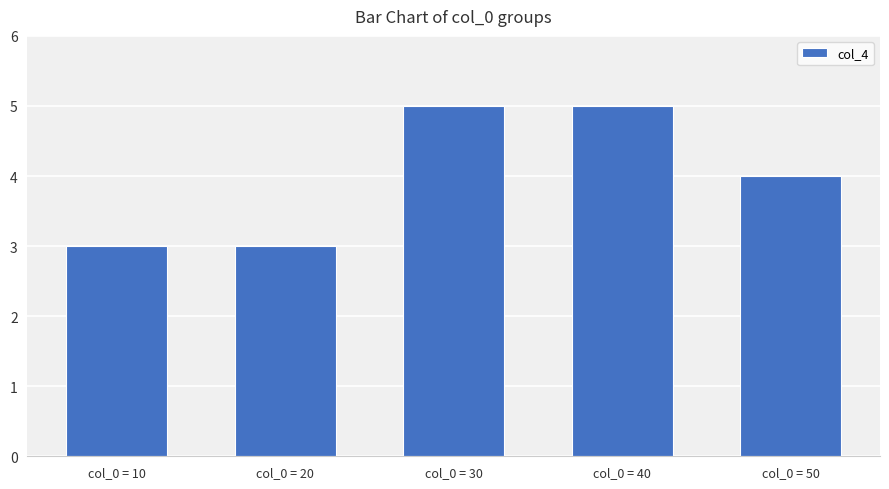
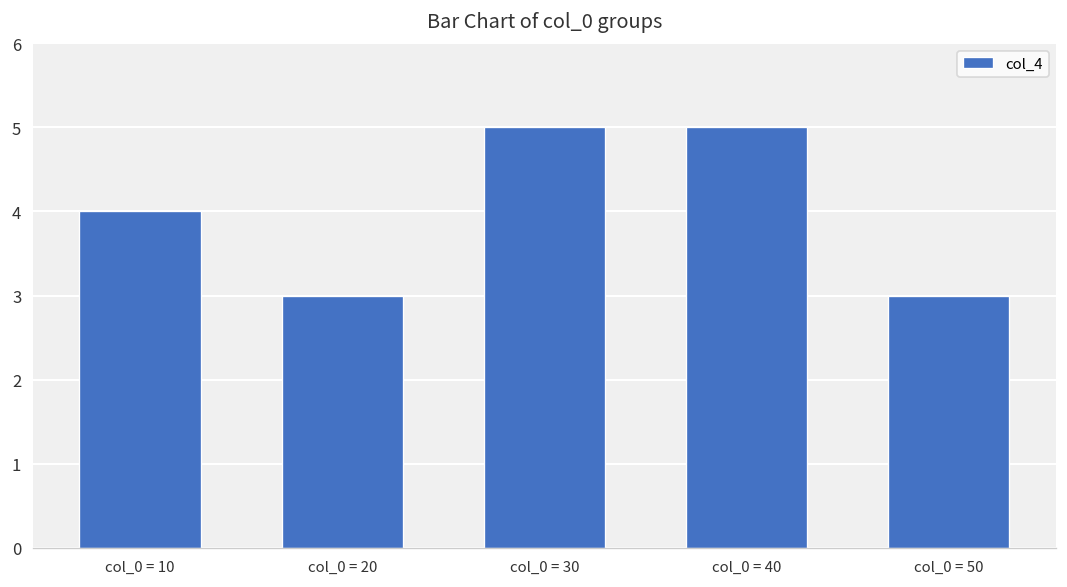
col_0 = 10: 3 -> 4
col_0 = 50: 4 -> 3
